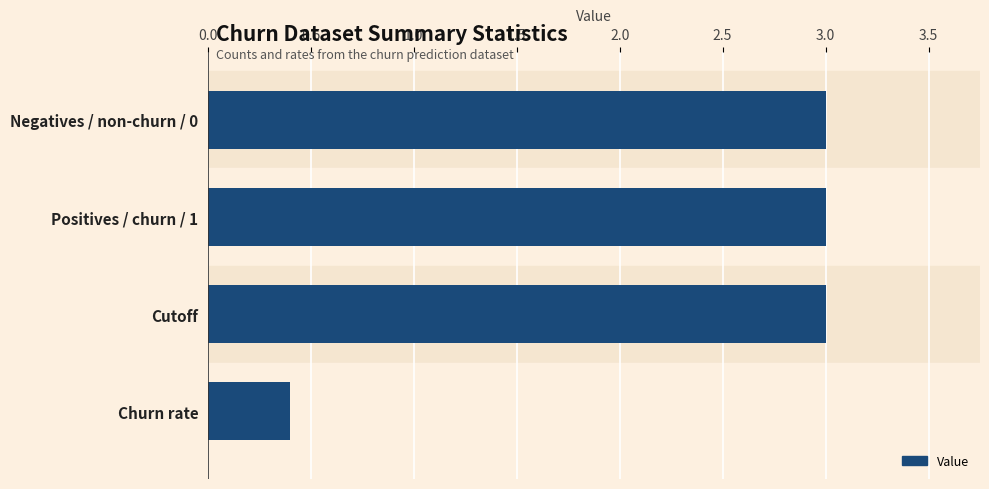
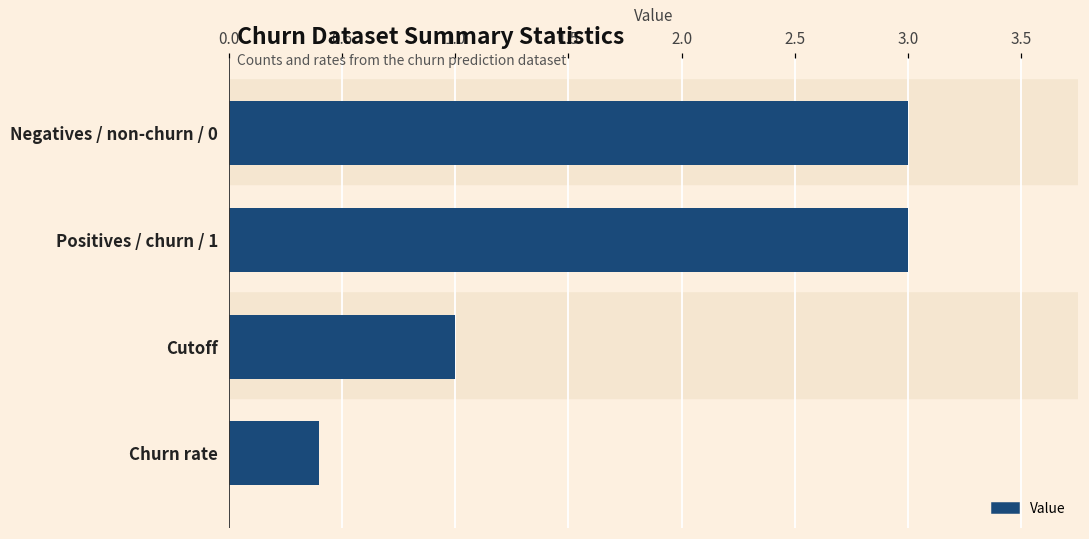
Cutoff: 3 -> 1
